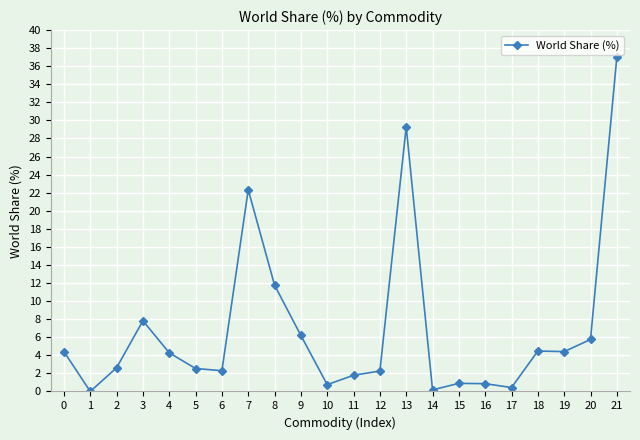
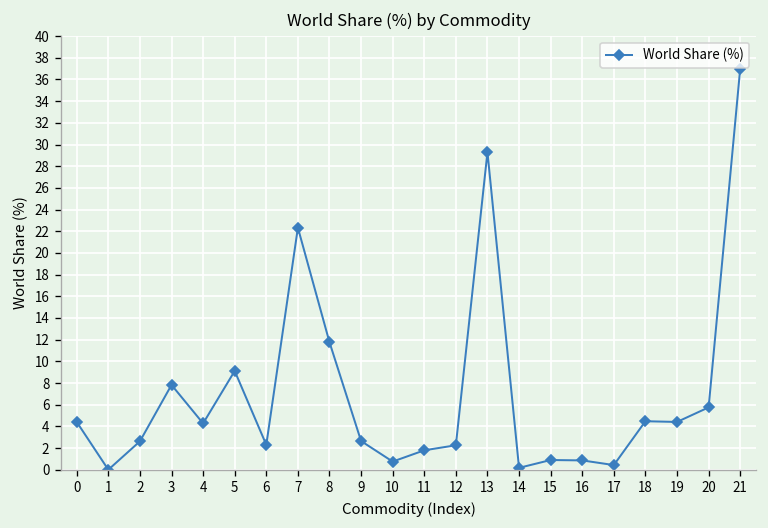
5: 3 -> 9
9: 6 -> 3
